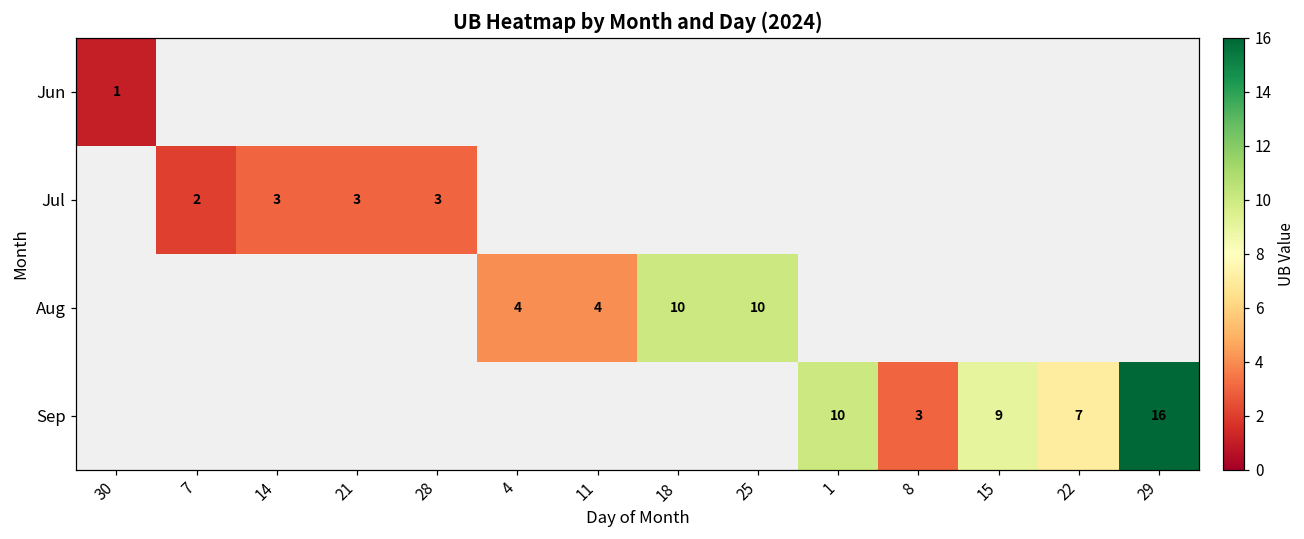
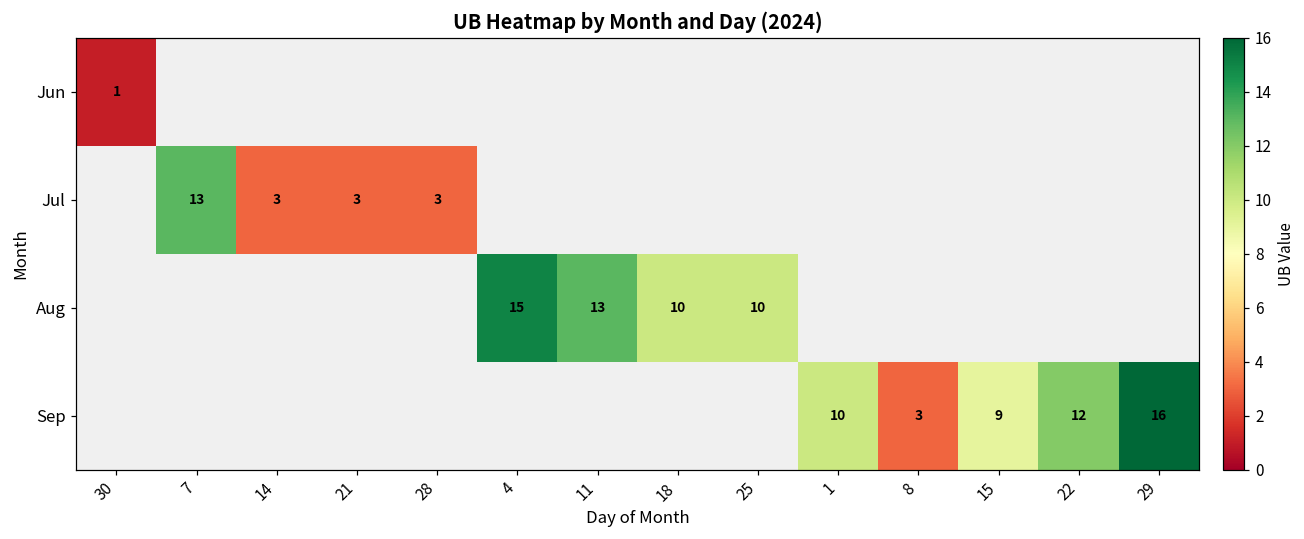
Jul, 7: 2 -> 13
Aug, 4: 4 -> 15
Aug, 11: 4 -> 13
Sep, 22: 7 -> 12
